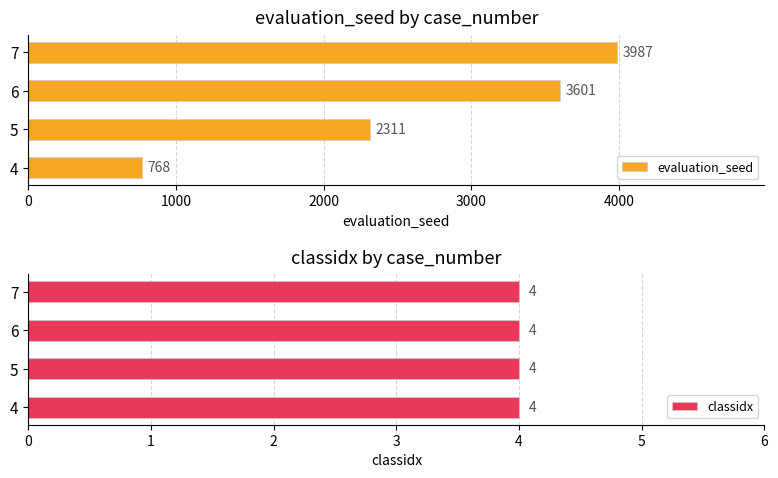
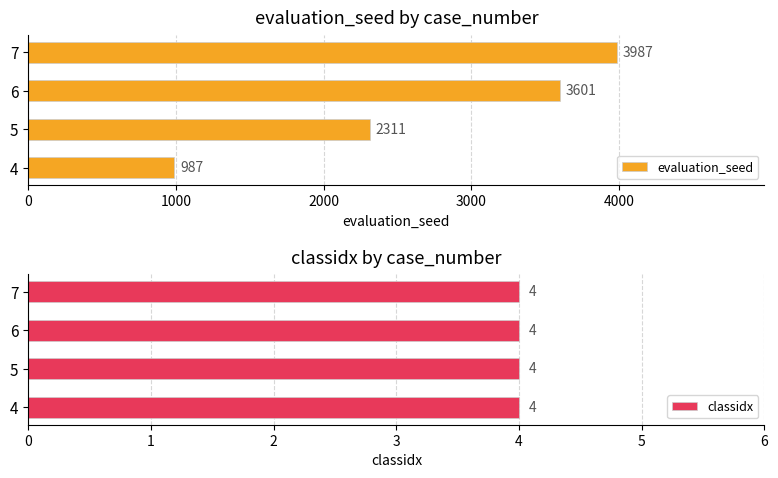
evaluation_seed by case_number, 4: 768 -> 987
